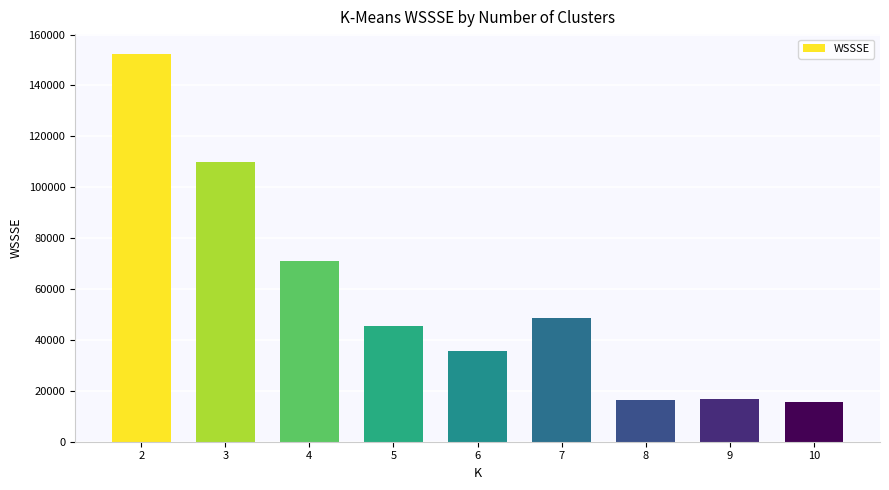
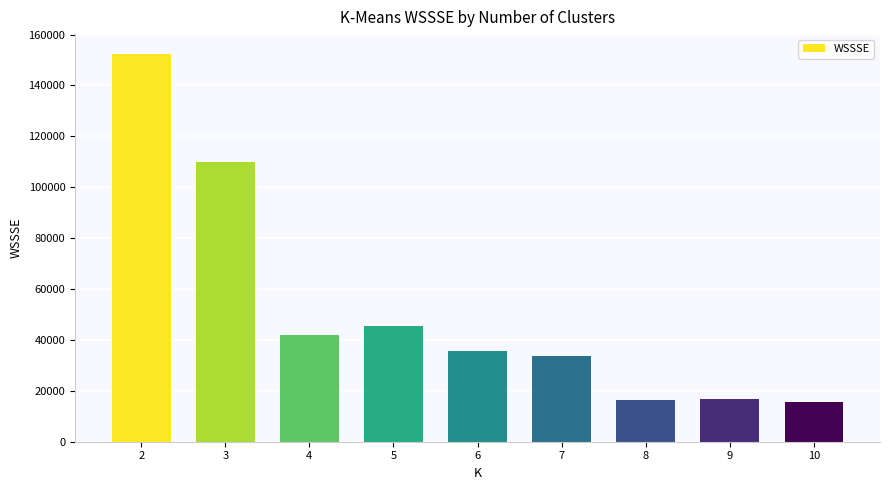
4: 71000 -> 42000
7: 49000 -> 34000
